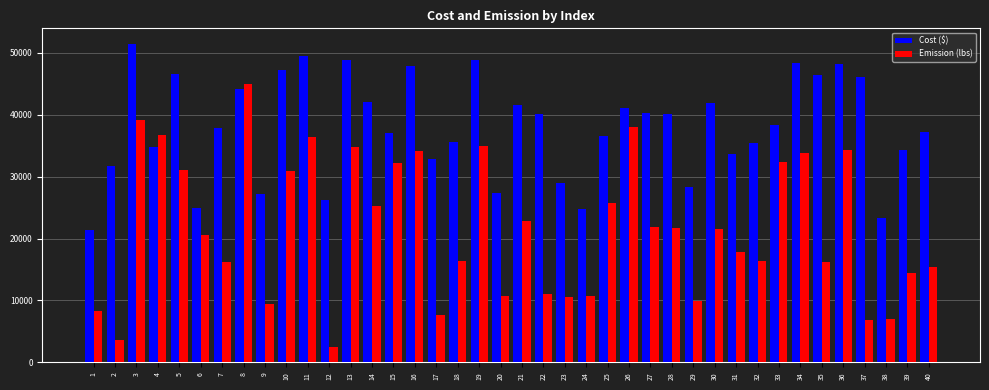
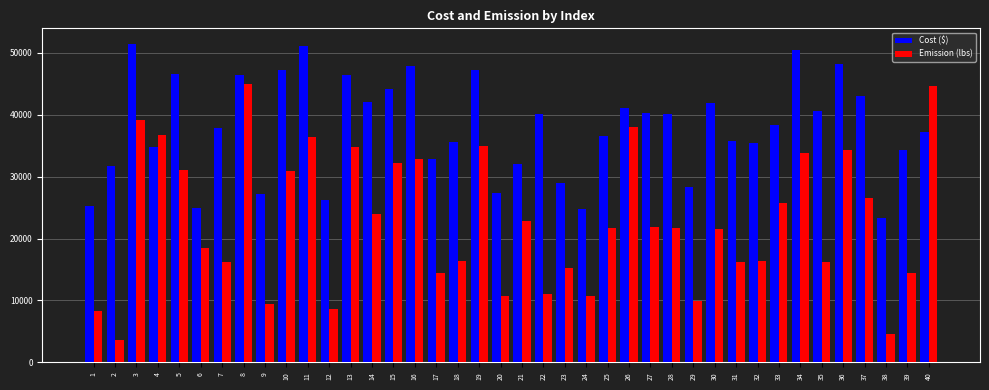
Cost ($), 1: 21000 -> 25000
Emission (lbs), 6: 21000 -> 18000
Cost ($), 8: 44000 -> 46000
Cost ($), 11: 49000 -> 51000
Emission (lbs), 12: 2000 -> 9000
Cost ($), 13: 49000 -> 46000
Emission (lbs), 14: 25000 -> 24000
Cost ($), 15: 37000 -> 44000
Emission (lbs), 16: 34000 -> 33000
Emission (lbs), 17: 8000 -> 14000
Cost ($), 19: 49000 -> 47000
Cost ($), 21: 42000 -> 32000
Emission (lbs), 23: 11000 -> 15000
Emission (lbs), 25: 26000 -> 22000
Cost ($), 31: 34000 -> 36000
Emission (lbs), 31: 18000 -> 16000
Emission (lbs), 33: 32000 -> 26000
Cost ($), 34: 48000 -> 50000
Cost ($), 35: 46000 -> 41000
Cost ($), 37: 46000 -> 43000
Emission (lbs), 37: 7000 -> 27000
Emission (lbs), 38: 7000 -> 5000
Emission (lbs), 40: 15000 -> 45000
